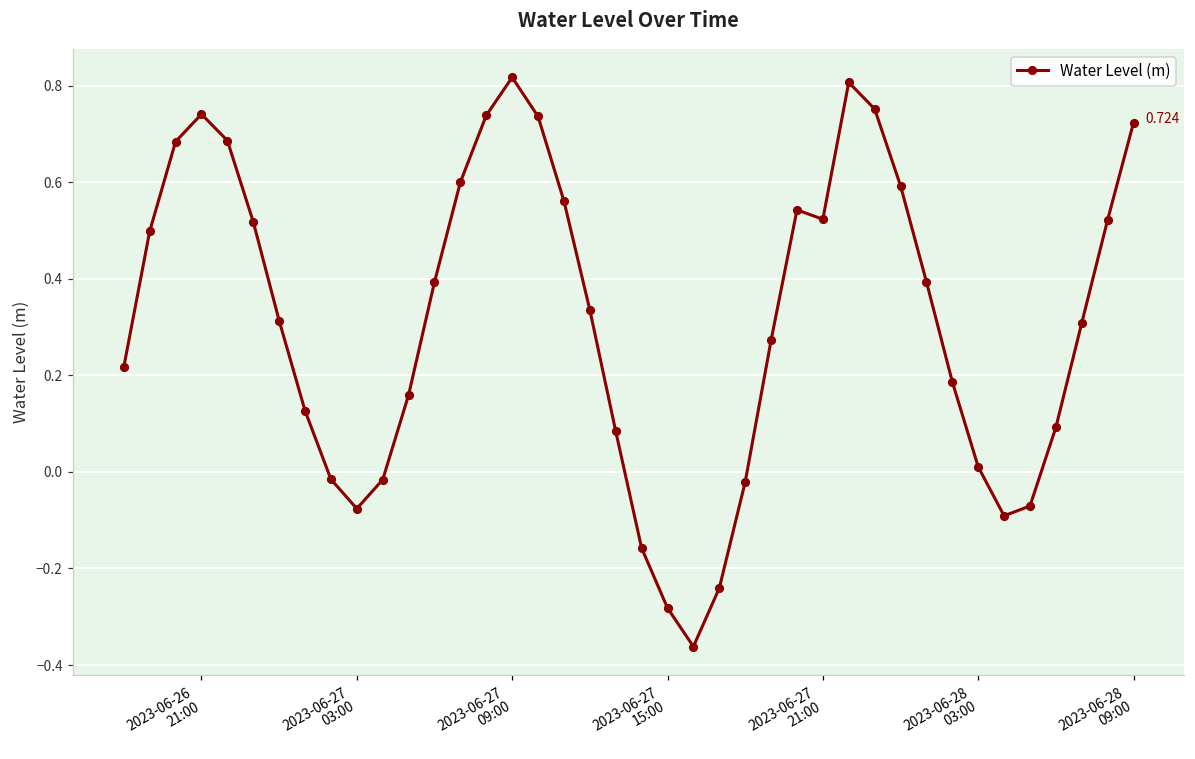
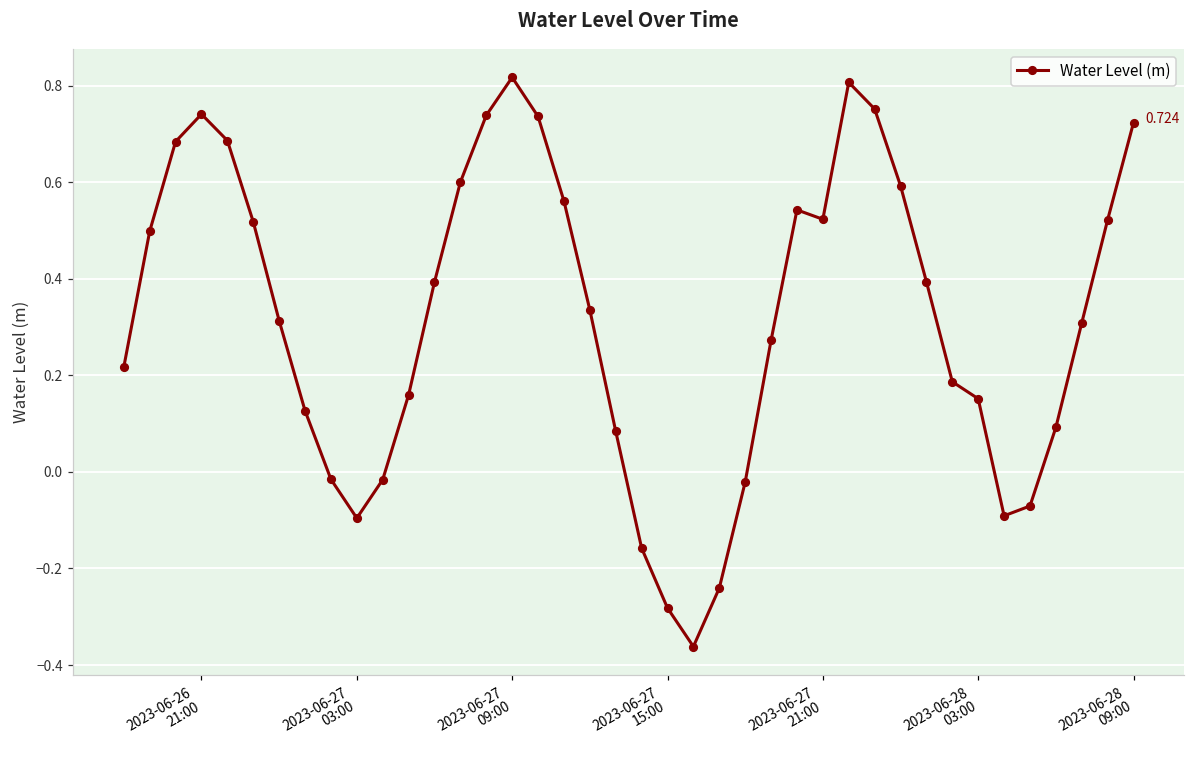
2023-06-27 03:00: -0.08 -> -0.10
2023-06-28 03:00: 0.01 -> 0.15
